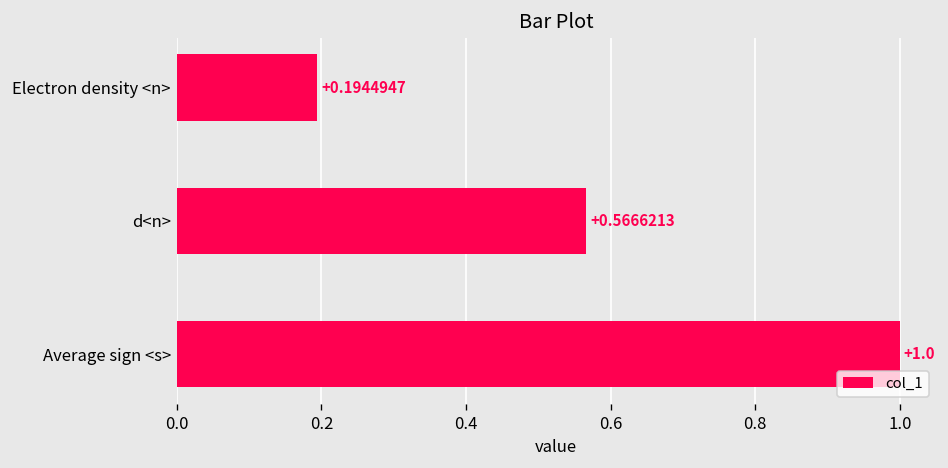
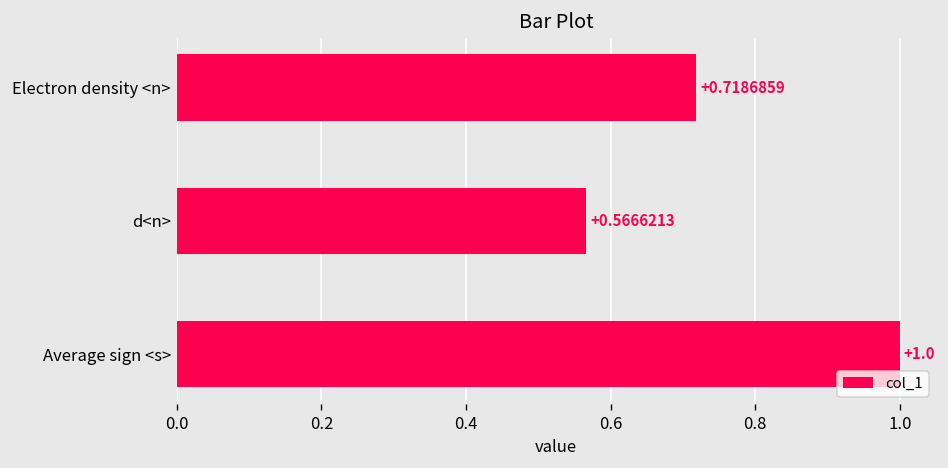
Electron density <n>: +0.1944947 -> +0.7186859
